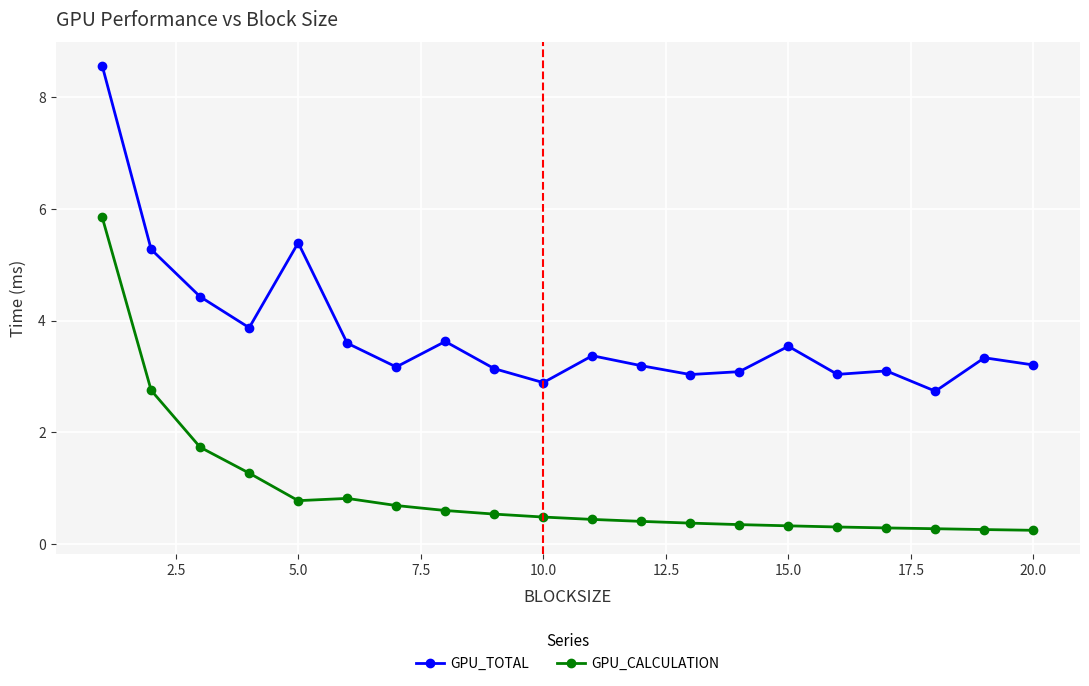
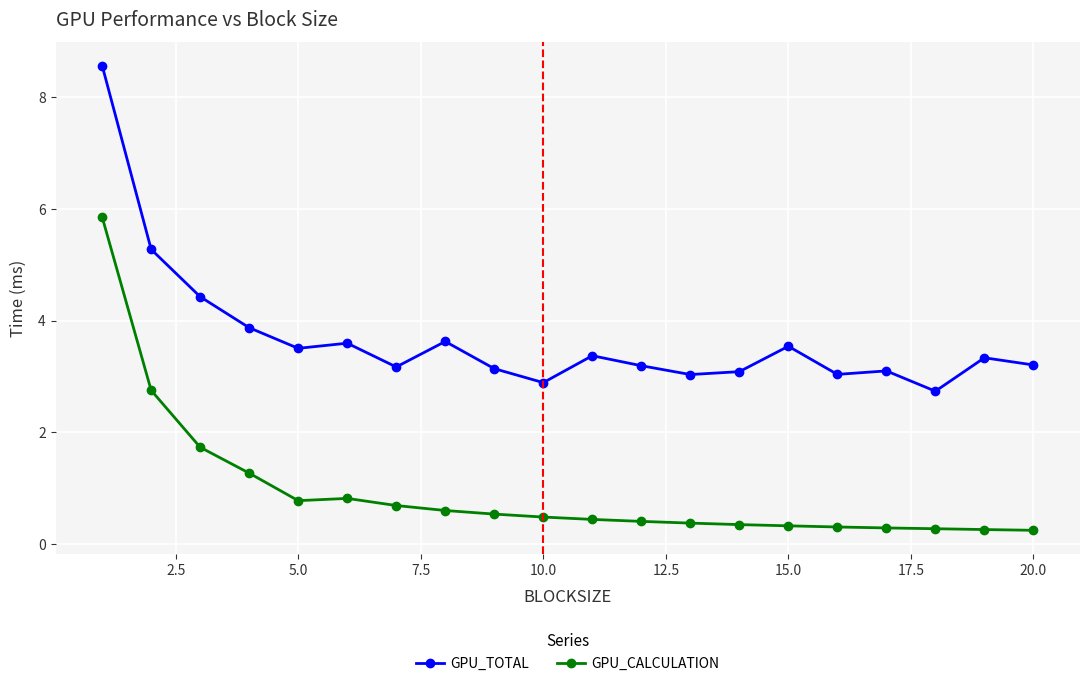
GPU_TOTAL, 5.0: 5.4 -> 3.5
